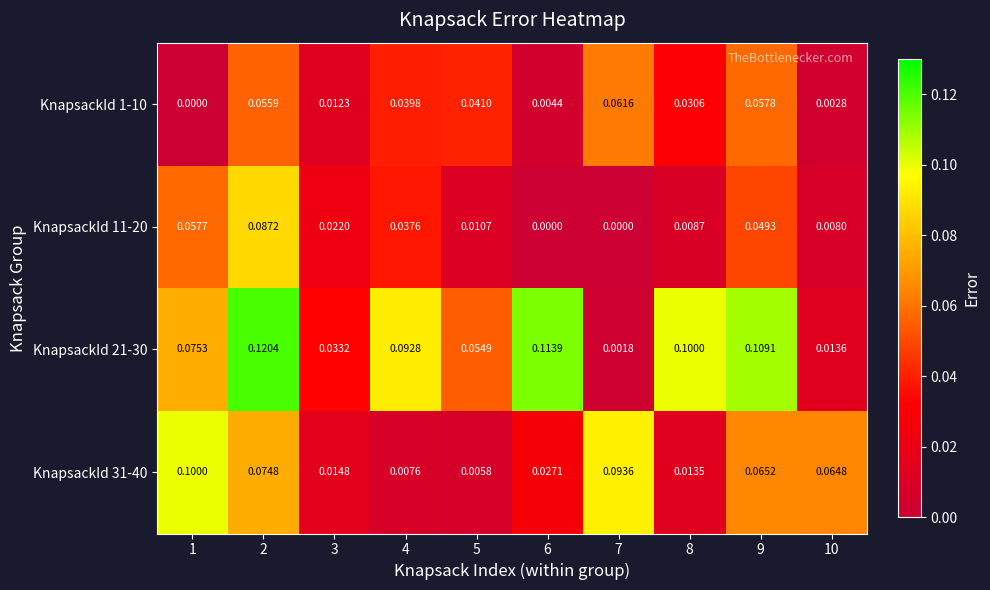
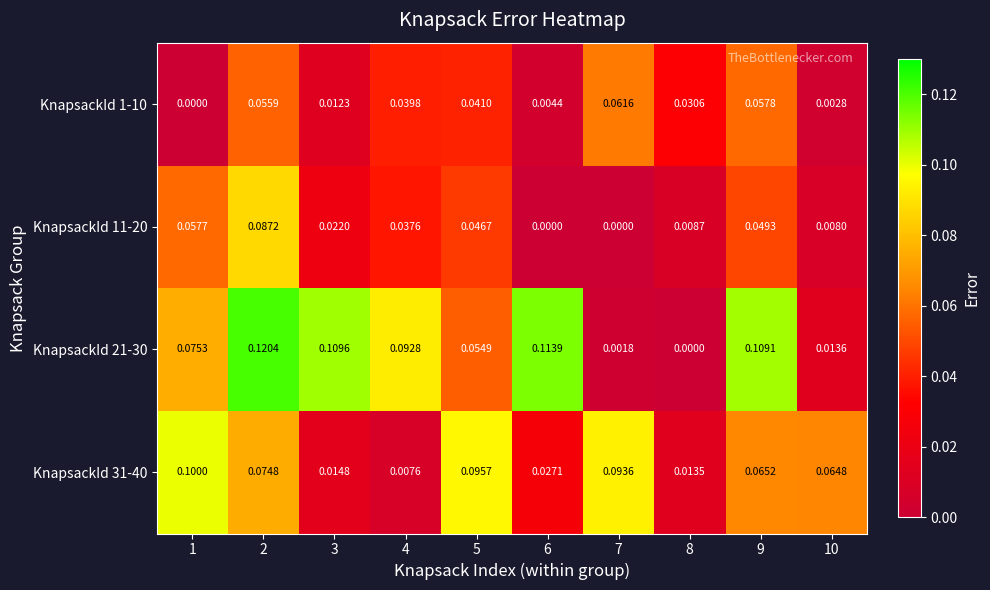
KnapsackId 11-20, 5: 0.0107 -> 0.0467
KnapsackId 21-30, 3: 0.0332 -> 0.1096
KnapsackId 21-30, 8: 0.1000 -> 0.0000
KnapsackId 31-40, 5: 0.0058 -> 0.0957
